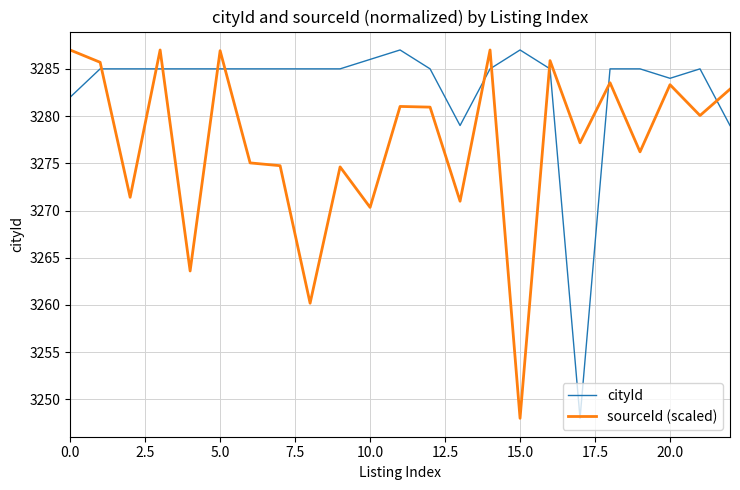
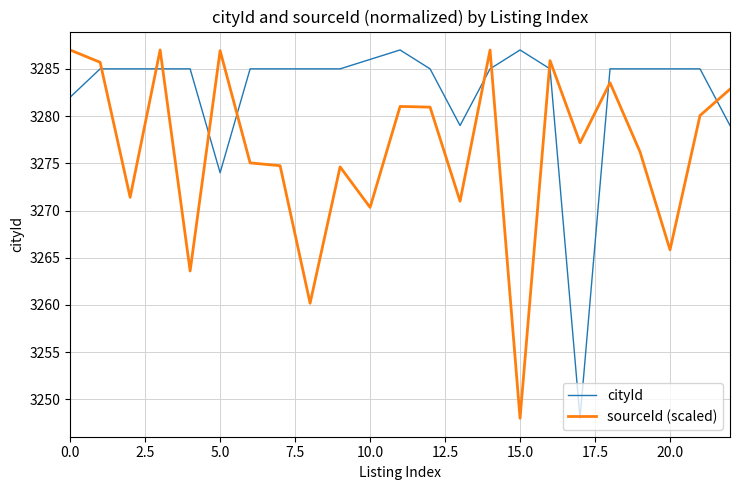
cityId, 5.0: 3285 -> 3274
cityId, 20.0: 3284 -> 3285
sourceId (scaled), 20.0: 3283 -> 3266
